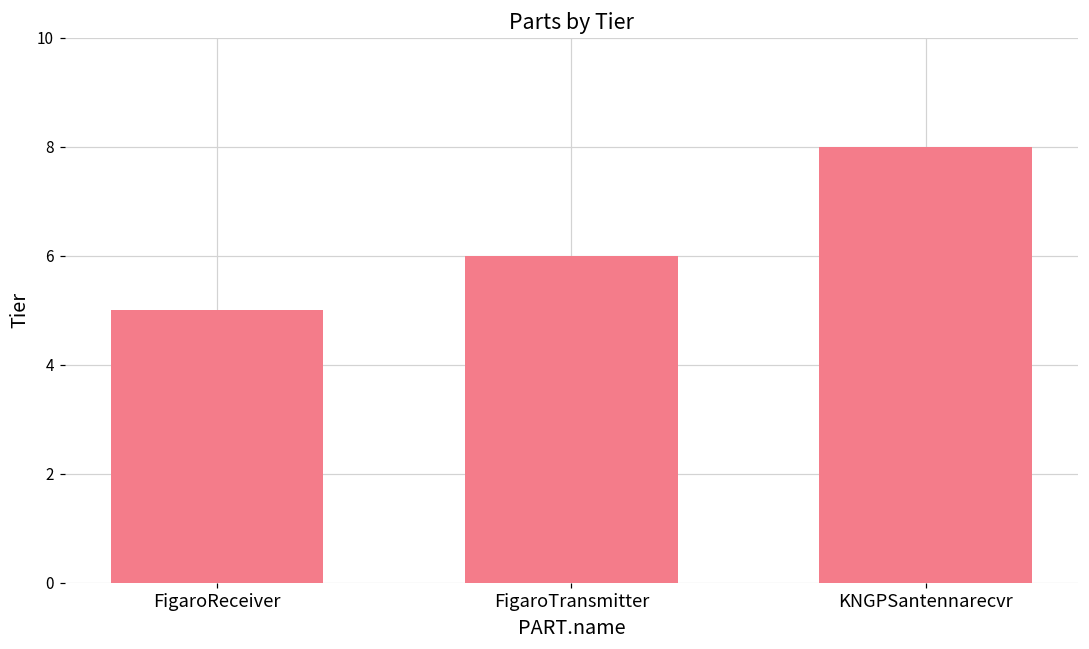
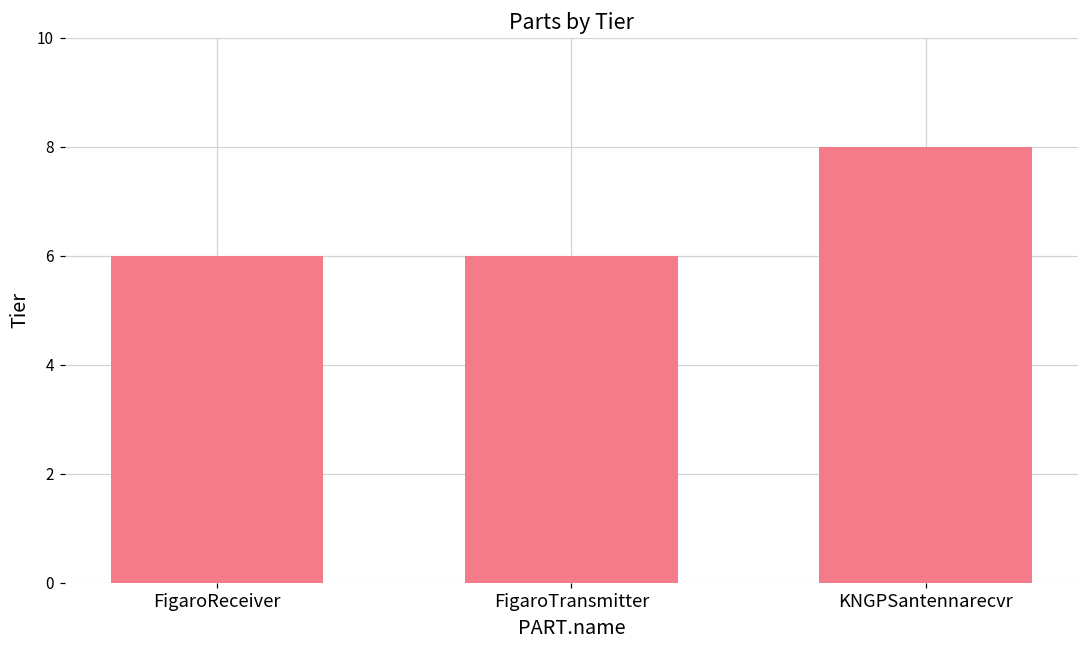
FigaroReceiver: 5 -> 6
